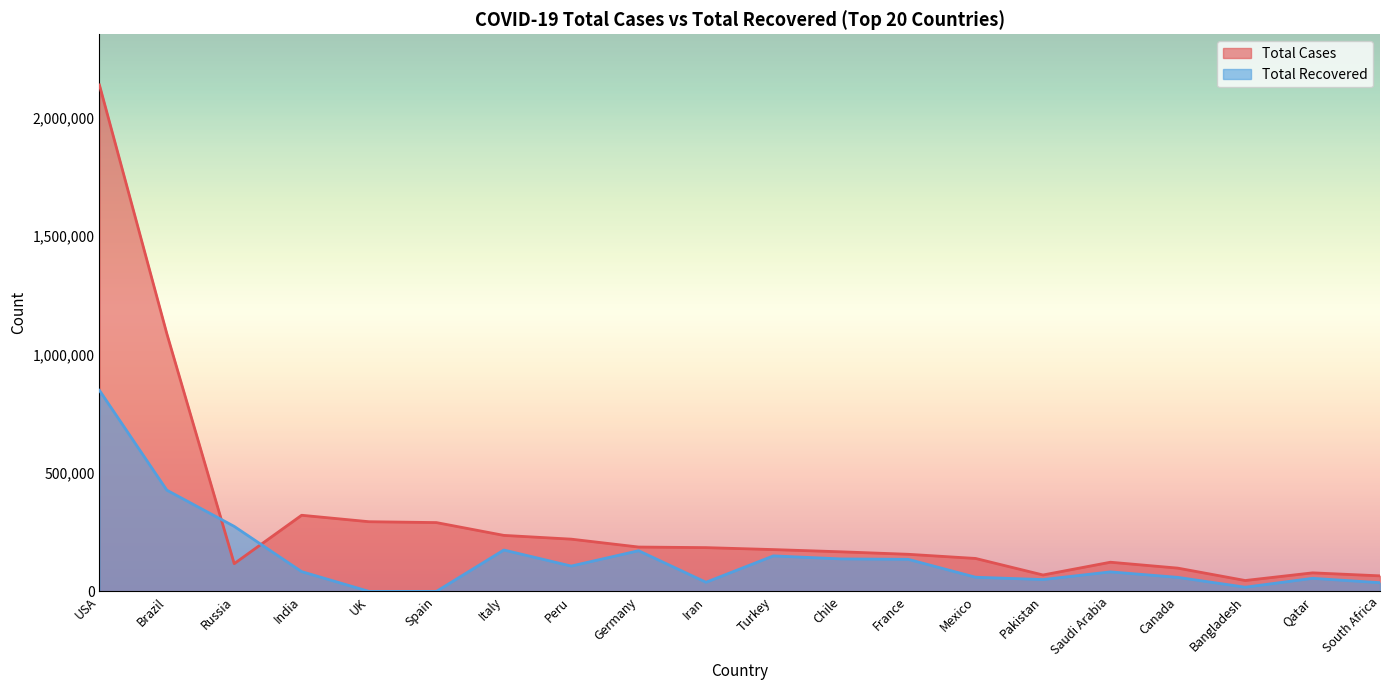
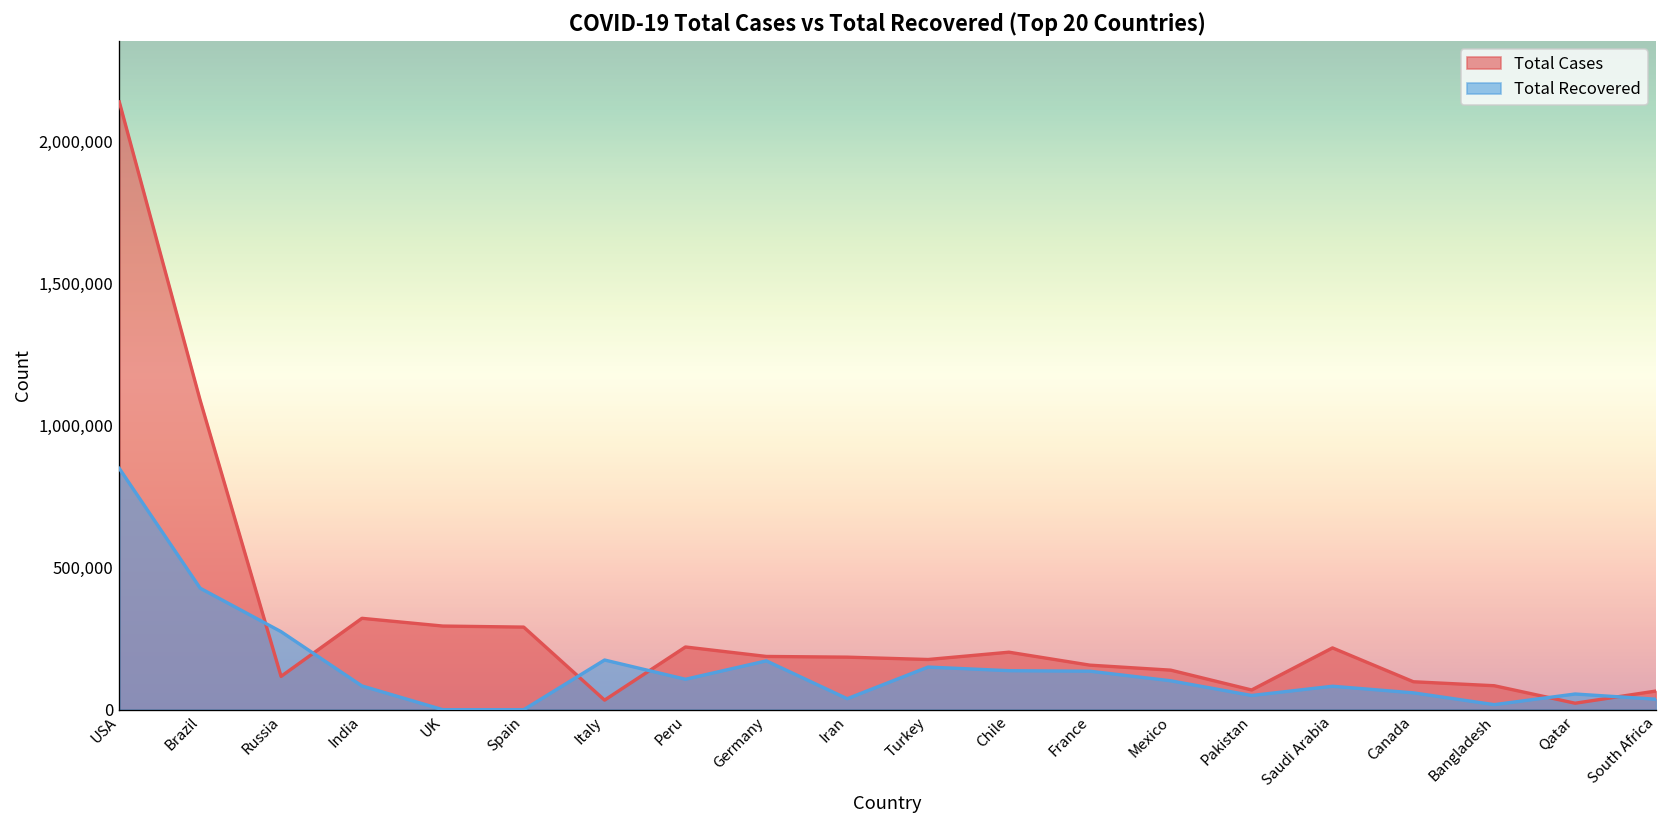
Total Cases, Italy: 240,000 -> 30,000
Total Cases, Chile: 170,000 -> 200,000
Total Recovered, Mexico: 60,000 -> 100,000
Total Cases, Saudi Arabia: 120,000 -> 220,000
Total Cases, Bangladesh: 50,000 -> 80,000
Total Cases, Qatar: 80,000 -> 20,000
